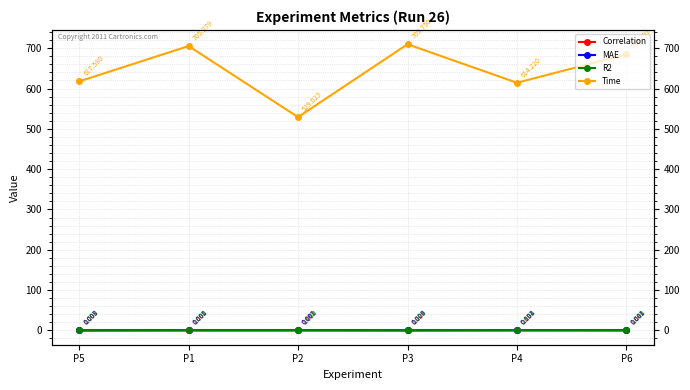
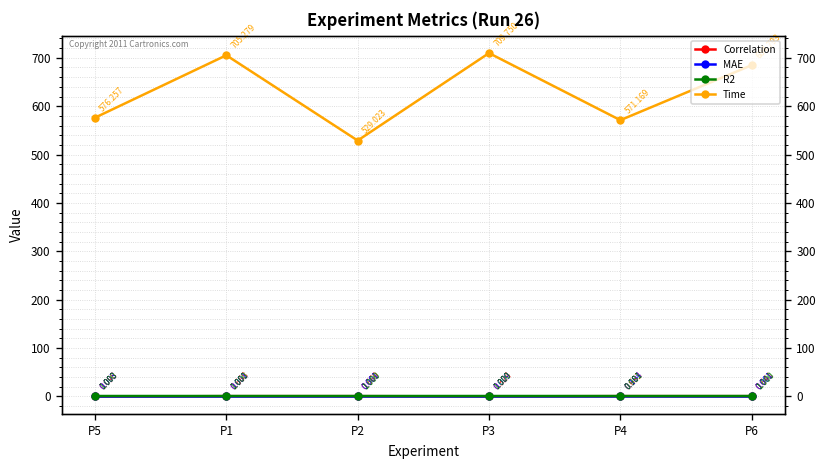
Time, P5: 617.580 -> 576.257
Time, P4: 614.220 -> 571.169
